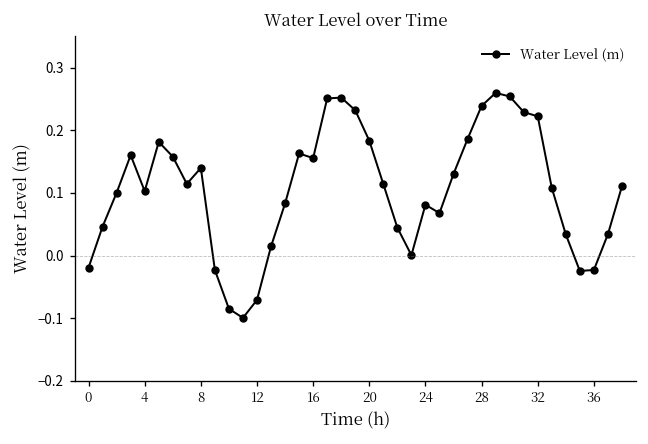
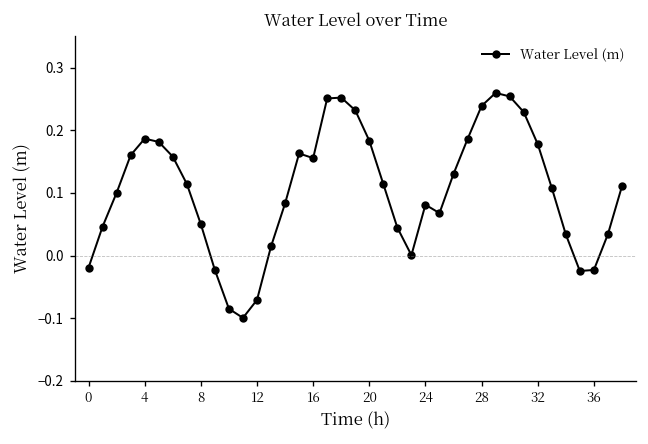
4: 0.10 -> 0.19
8: 0.14 -> 0.05
32: 0.22 -> 0.18
